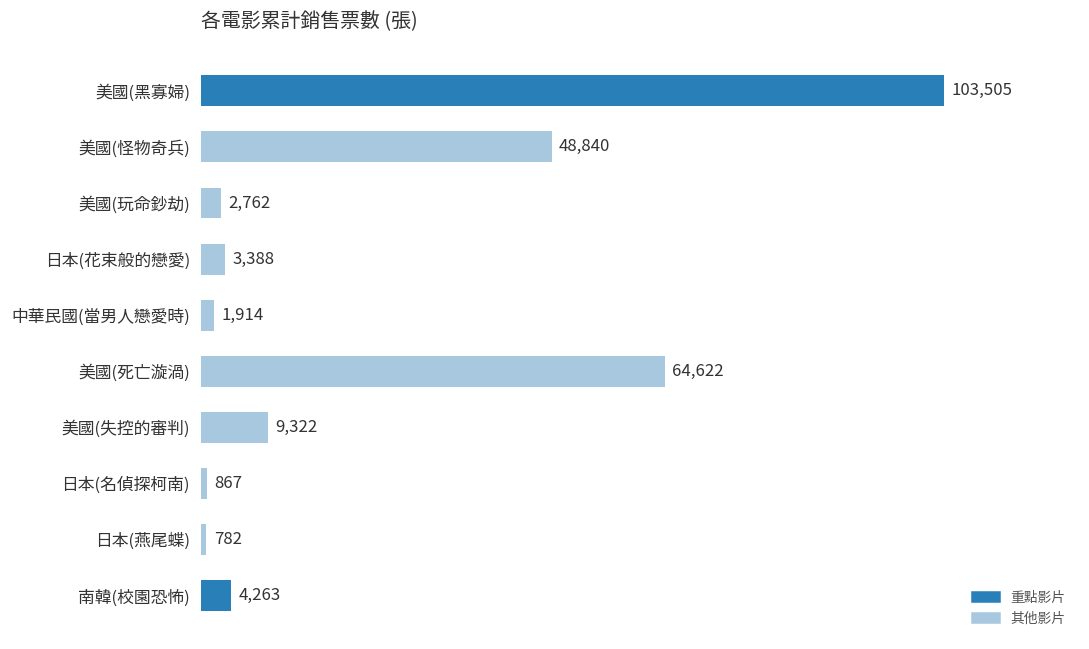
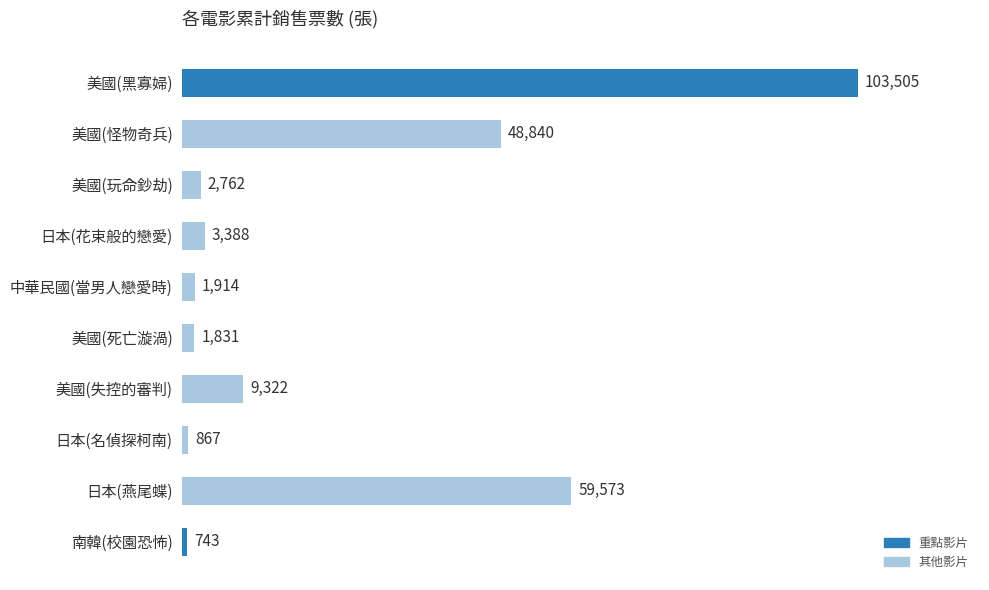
美國(死亡漩渦): 64,622 -> 1,831
日本(燕尾蝶): 782 -> 59,573
南韓(校園恐怖): 4,263 -> 743
